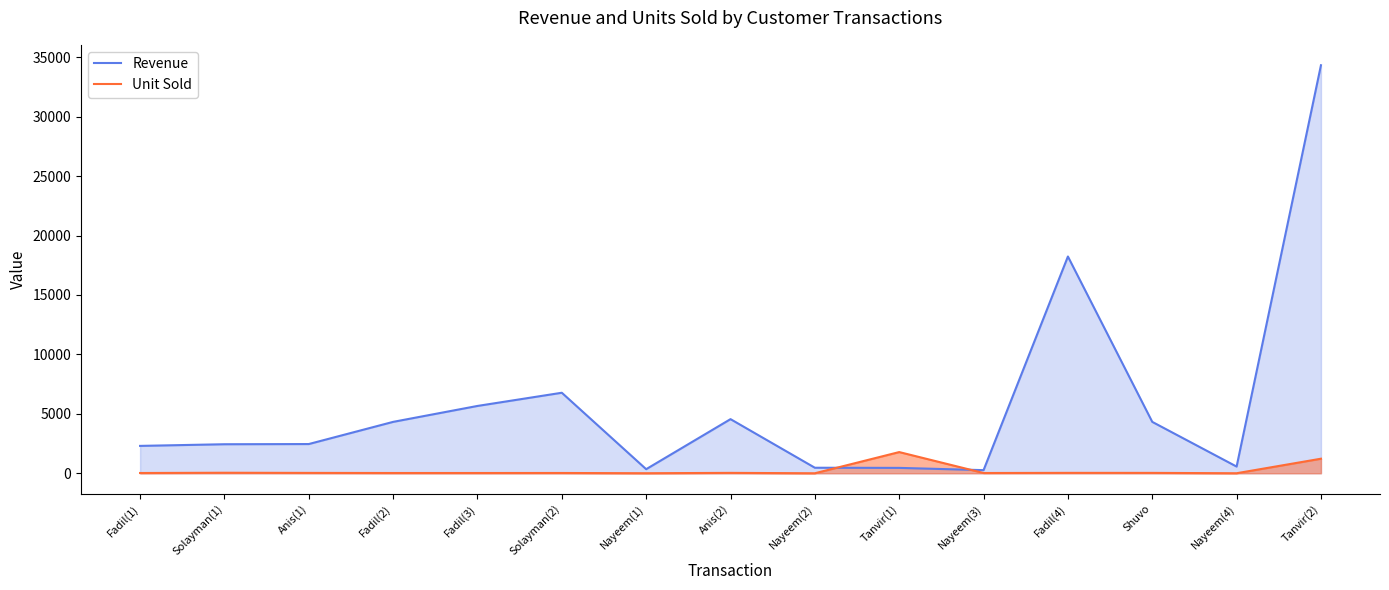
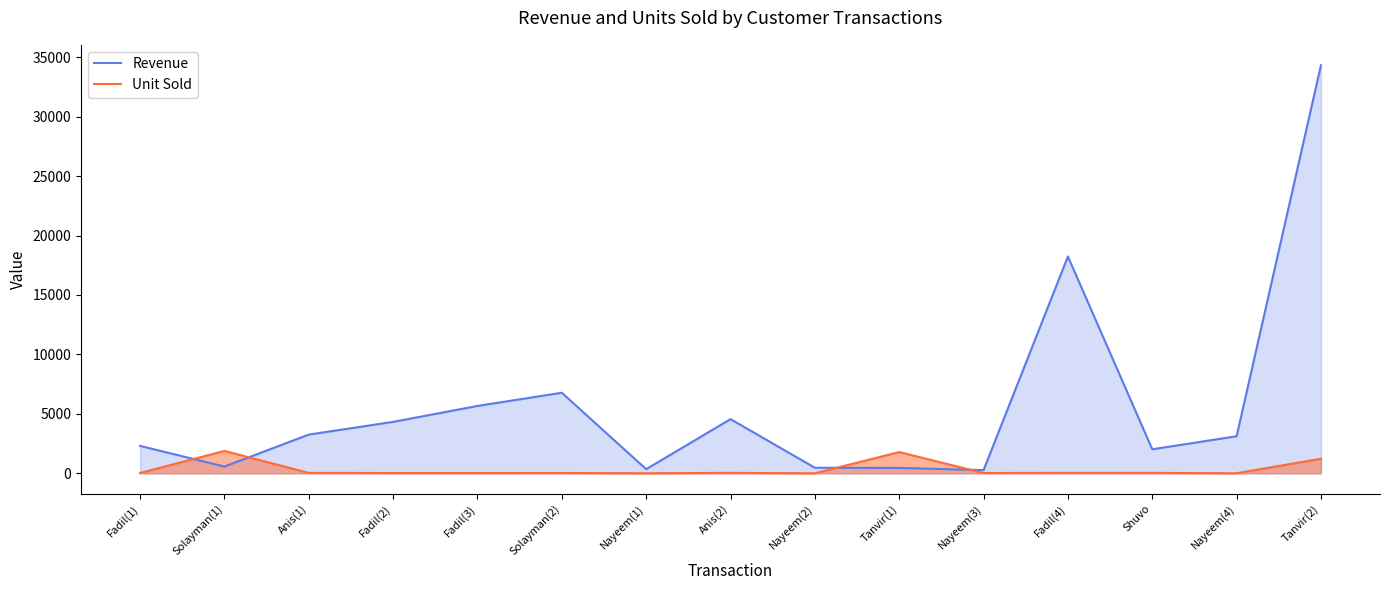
Revenue, Solayman(1): 2400 -> 600
Unit Sold, Solayman(1): 0 -> 1900
Revenue, Anis(1): 2500 -> 3300
Revenue, Shuvo: 4300 -> 2000
Revenue, Nayeem(4): 600 -> 3100
